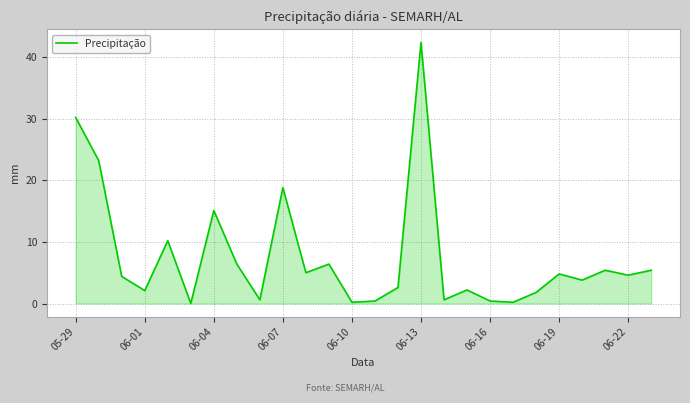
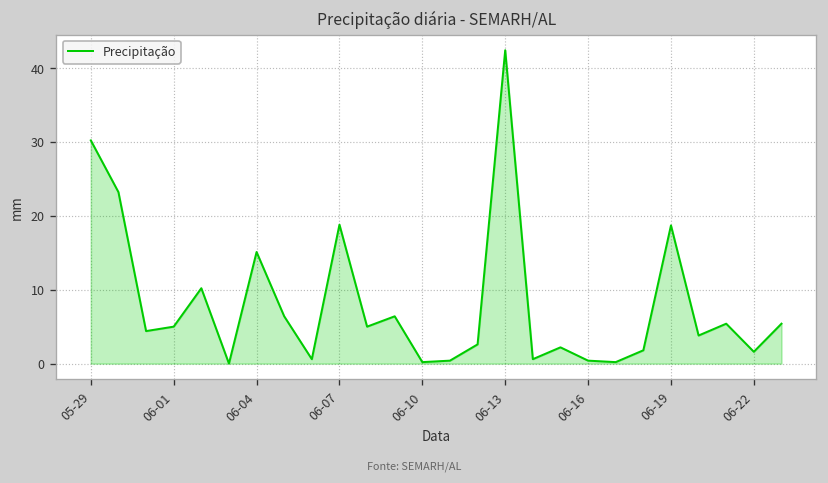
06-01: 2 -> 5
06-19: 5 -> 19
06-22: 5 -> 2
